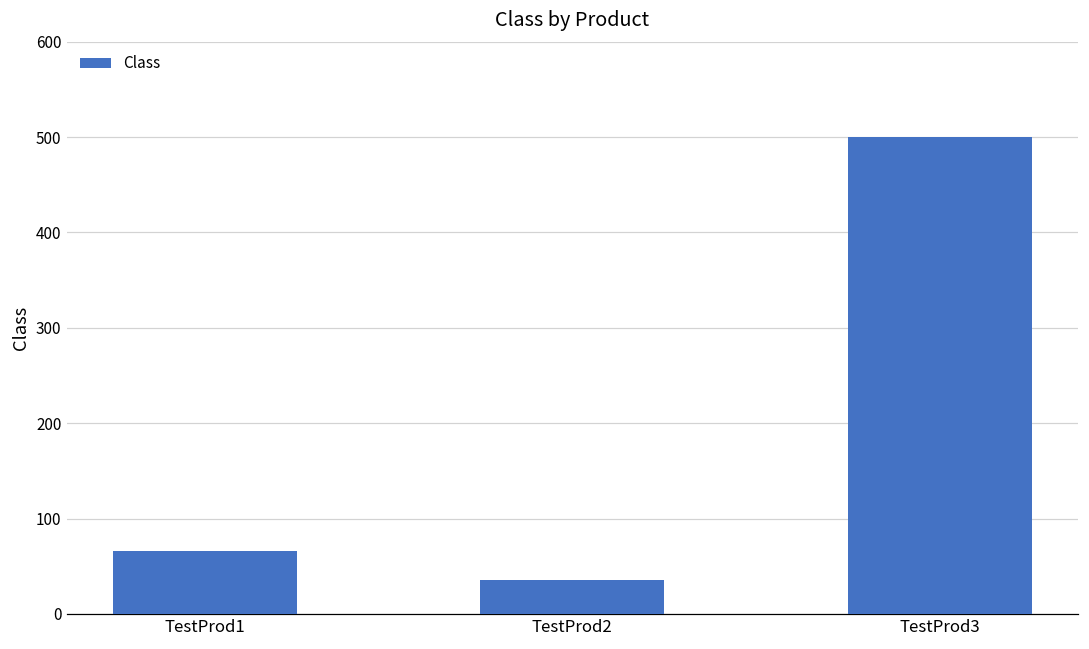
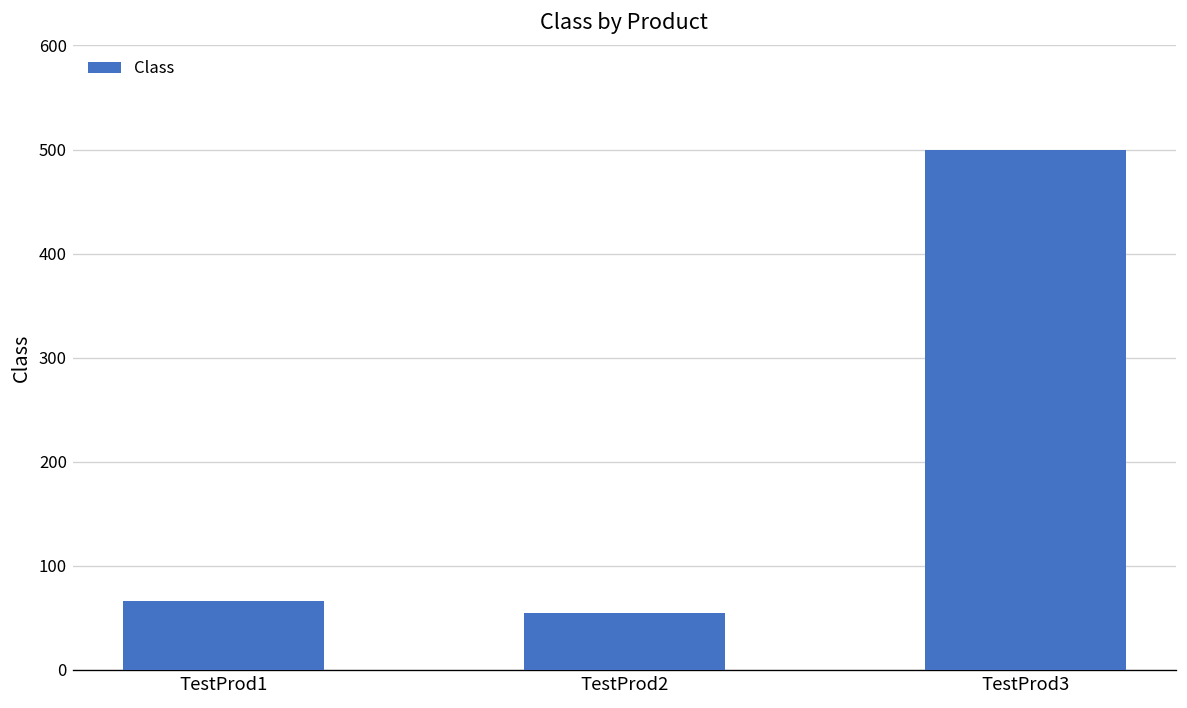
TestProd2: 40 -> 60
